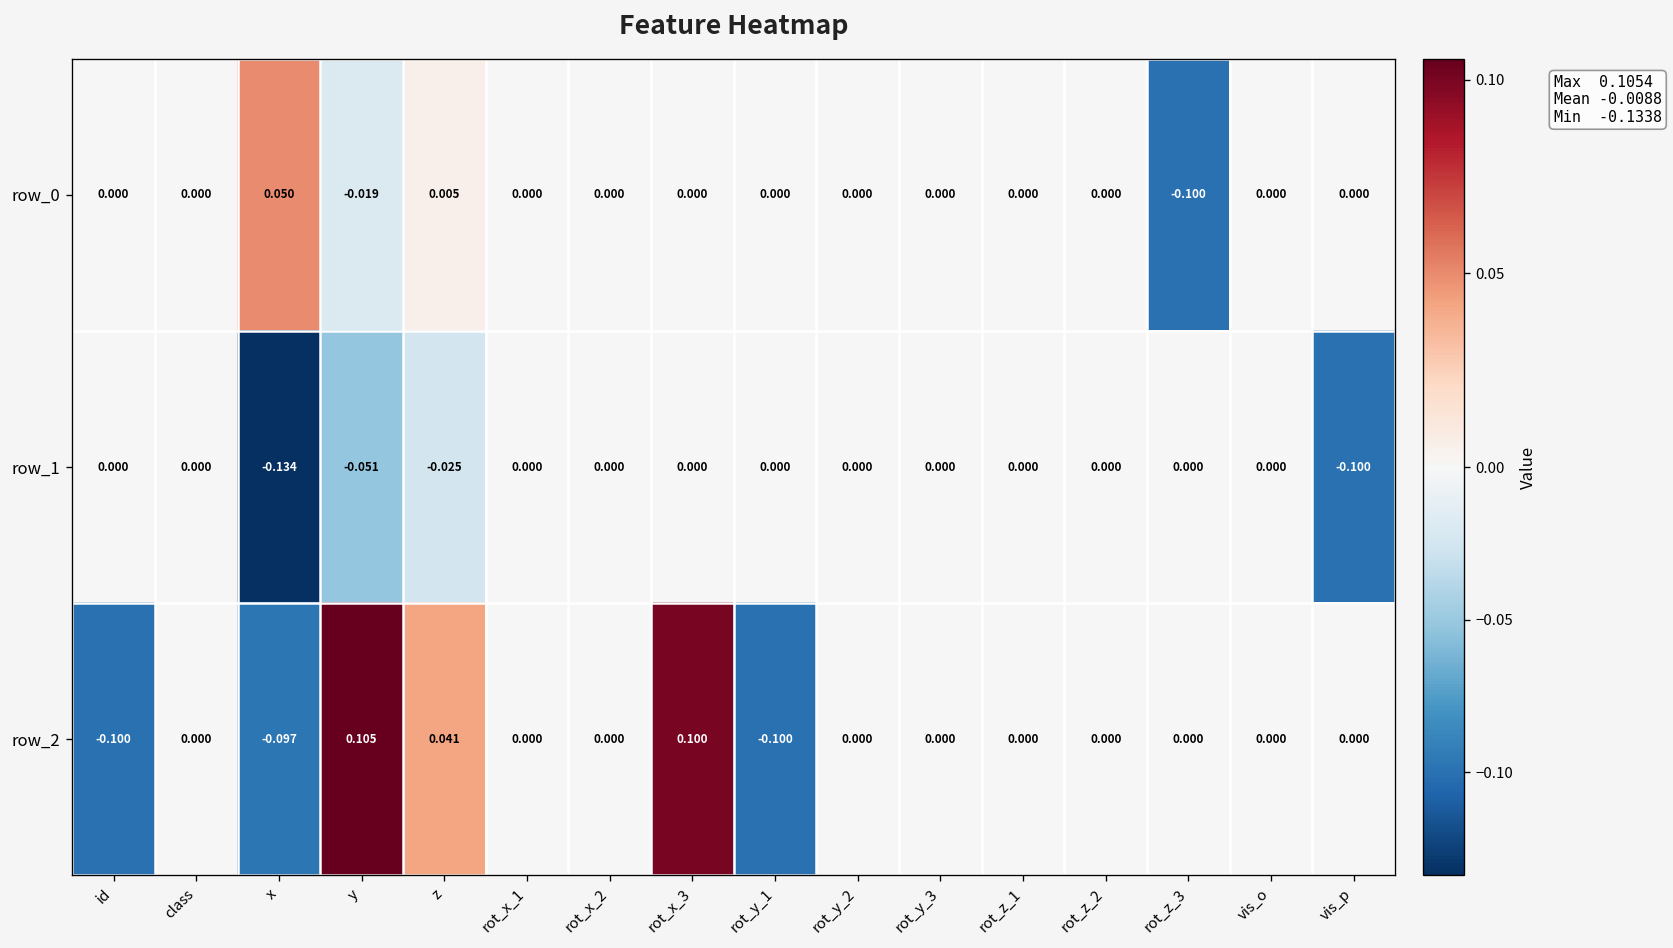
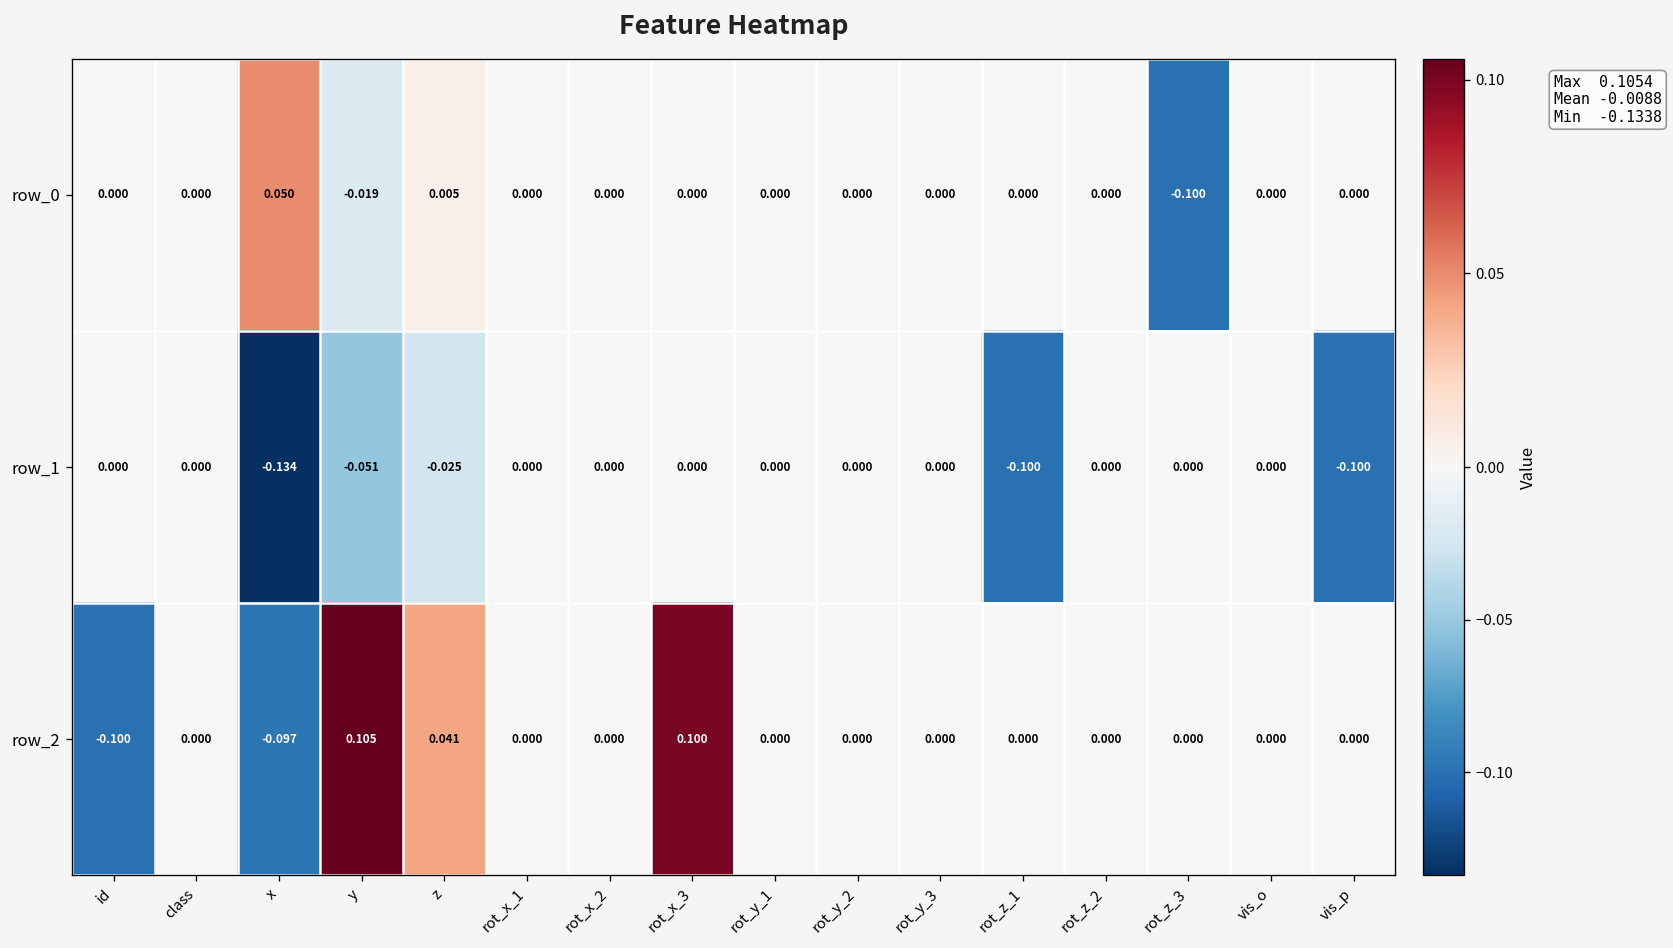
row_1, rot_z_1: 0.000 -> -0.100
row_2, rot_y_1: -0.100 -> 0.000
